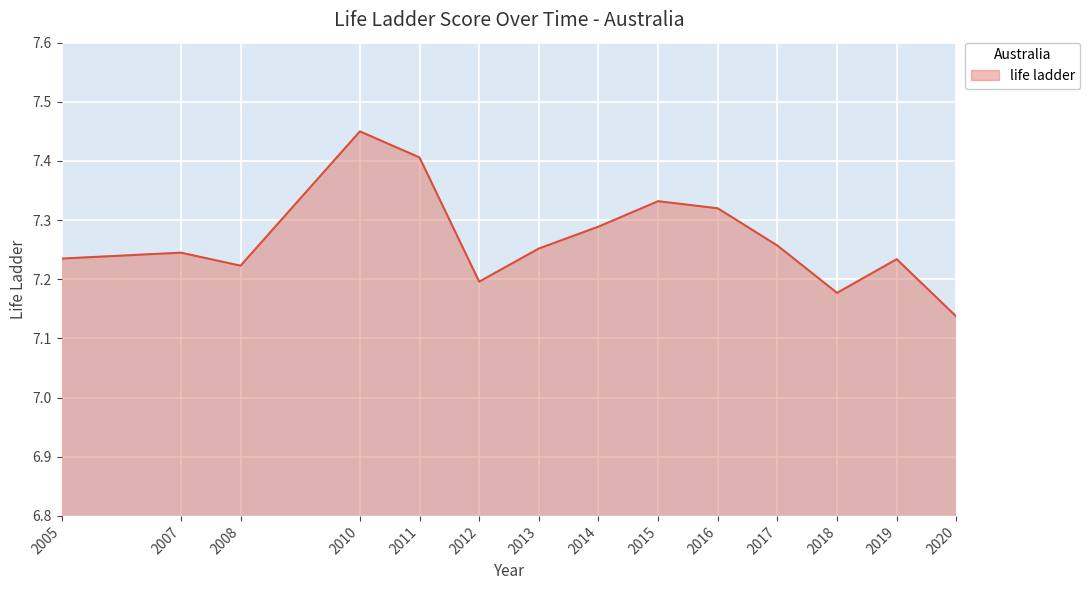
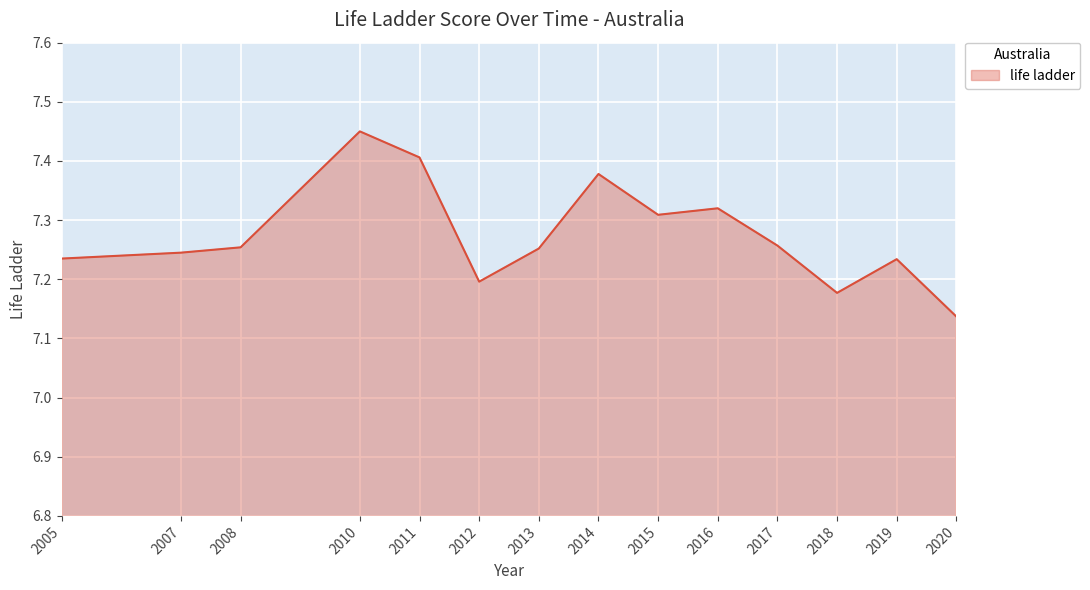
2008: 7.22 -> 7.25
2014: 7.29 -> 7.38
2015: 7.33 -> 7.31
